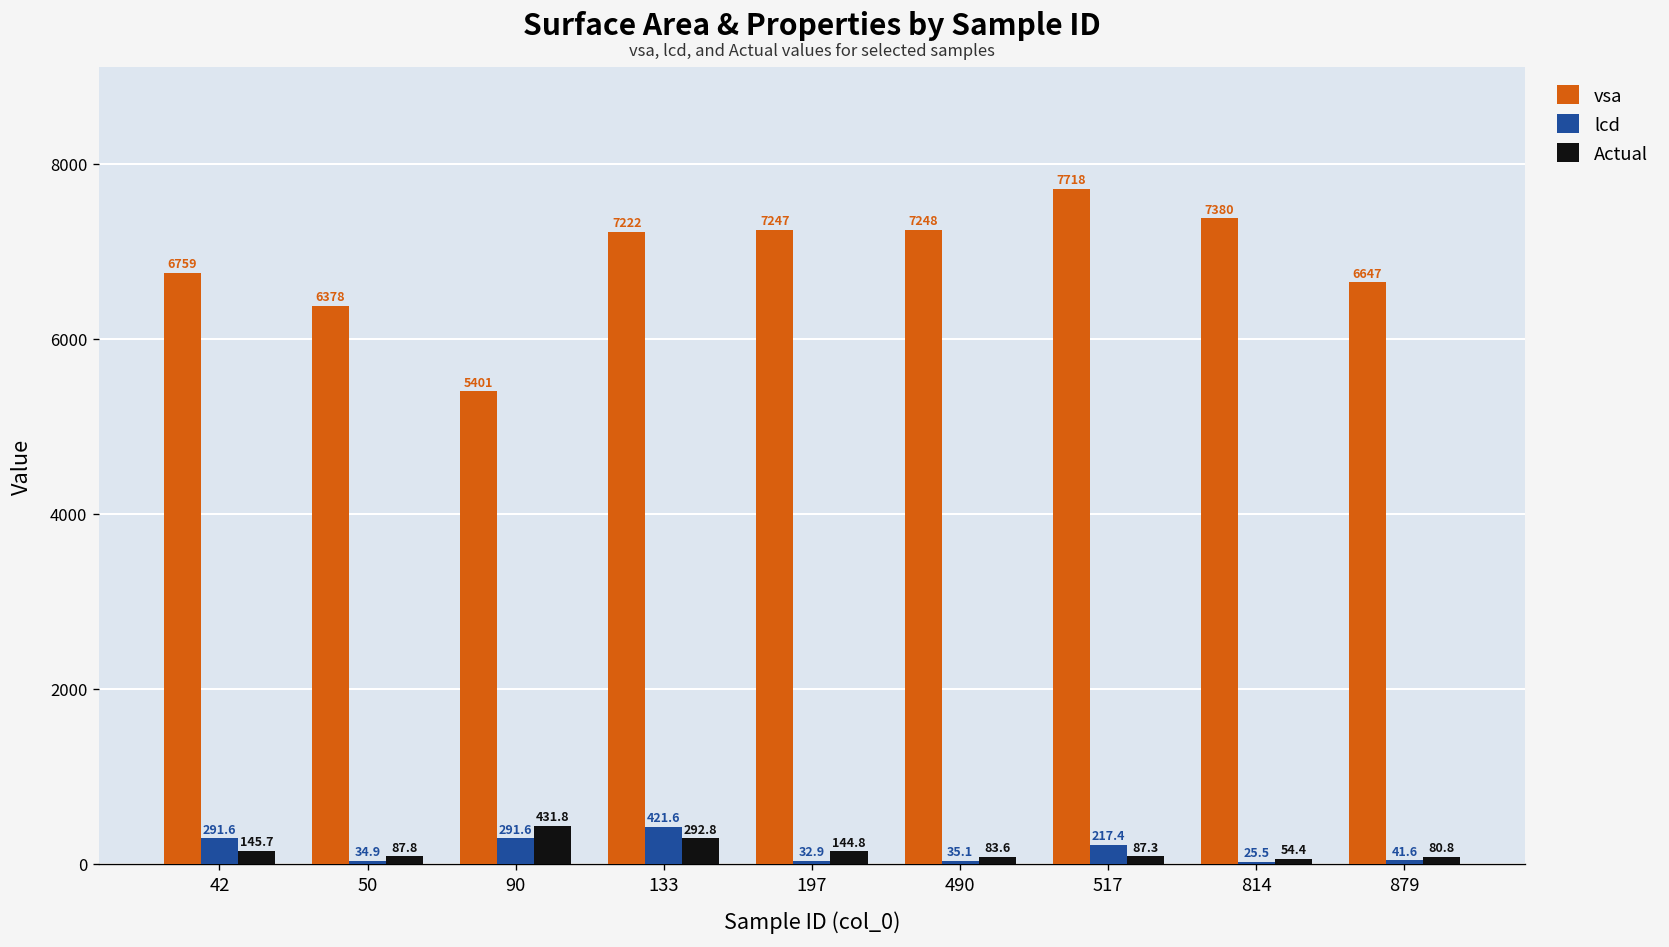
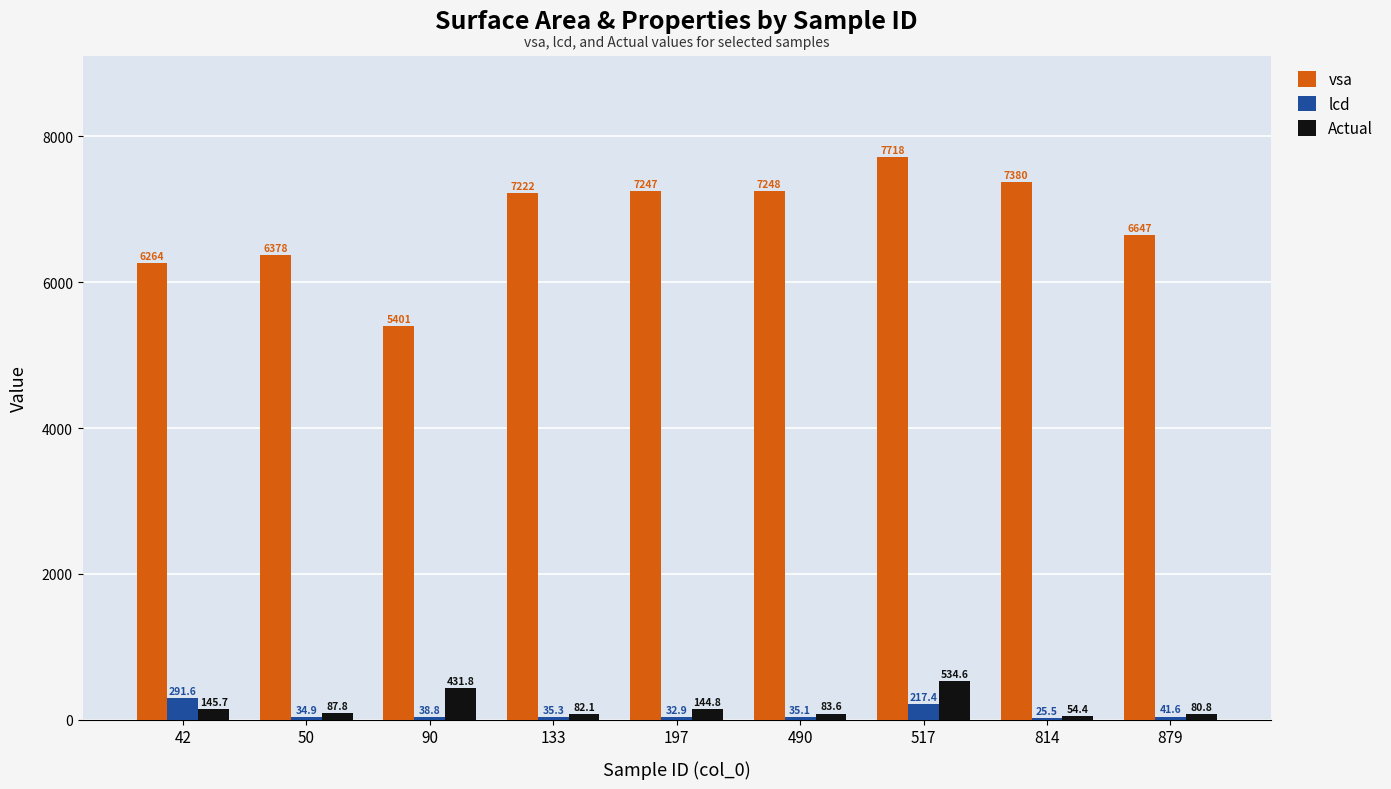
vsa, 42: 6759 -> 6264
lcd, 90: 291.6 -> 38.8
lcd, 133: 421.6 -> 35.3
Actual, 133: 292.8 -> 82.1
Actual, 517: 87.3 -> 534.6
